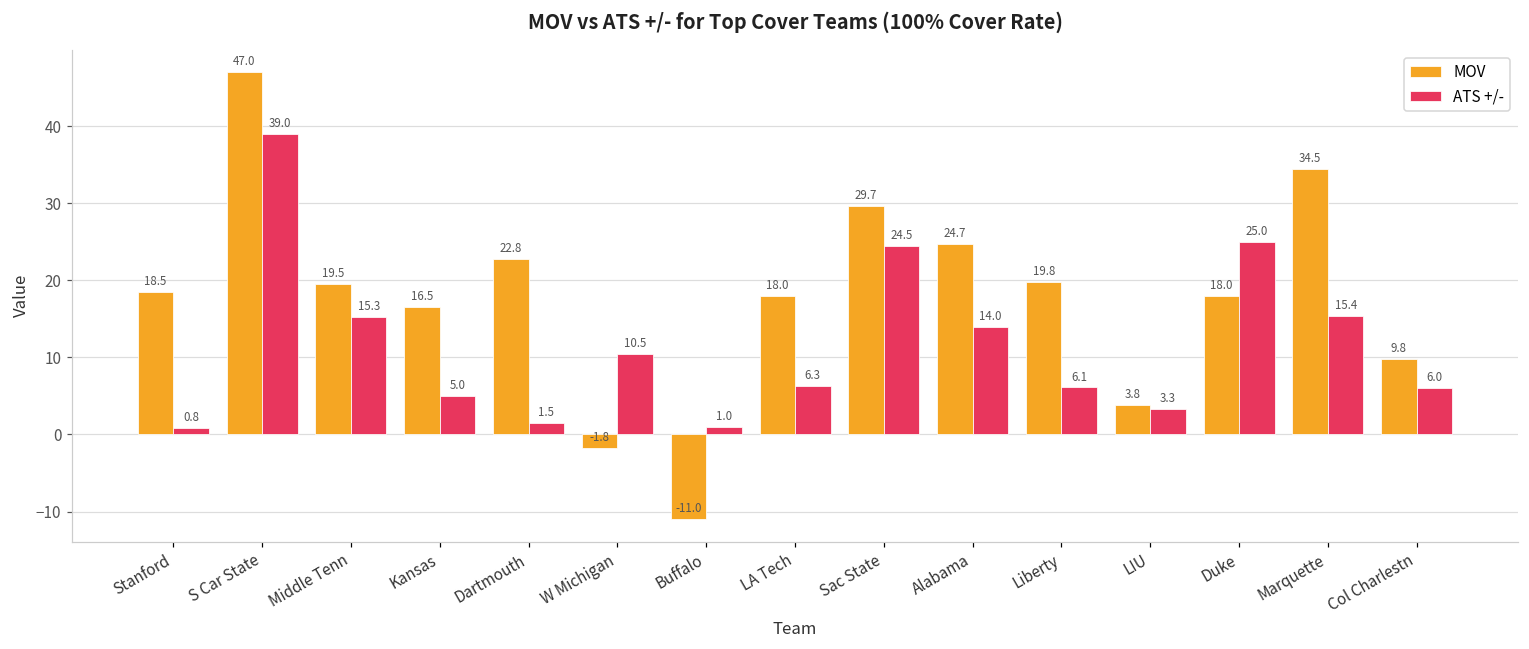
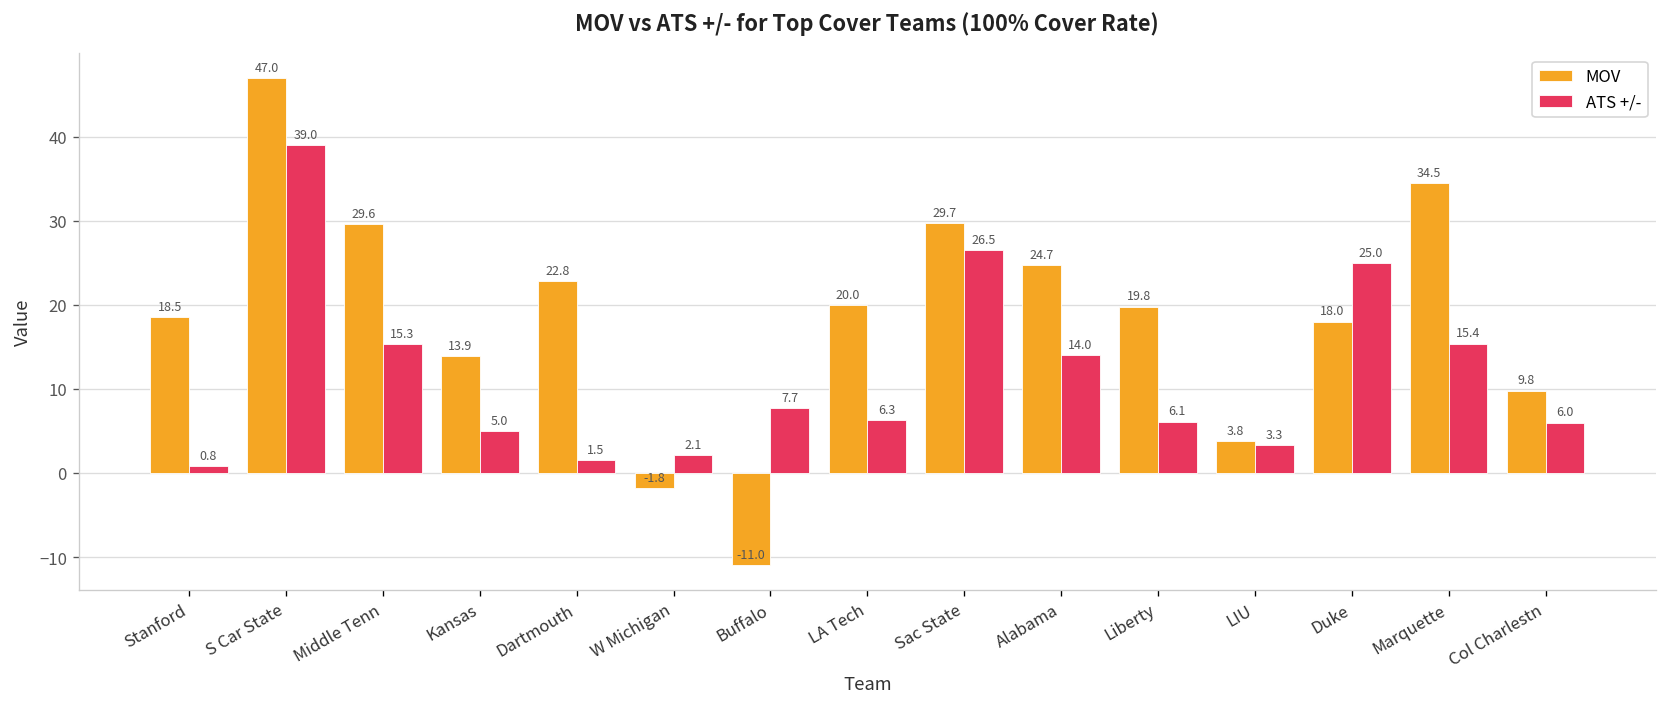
MOV, Middle Tenn: 19.5 -> 29.6
MOV, Kansas: 16.5 -> 13.9
ATS +/-, W Michigan: 10.5 -> 2.1
ATS +/-, Buffalo: 1.0 -> 7.7
MOV, LA Tech: 18.0 -> 20.0
ATS +/-, Sac State: 24.5 -> 26.5
